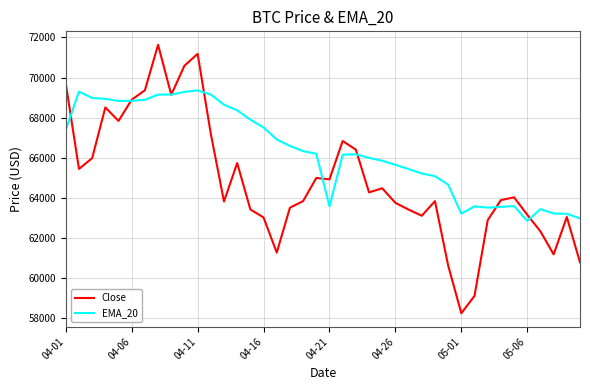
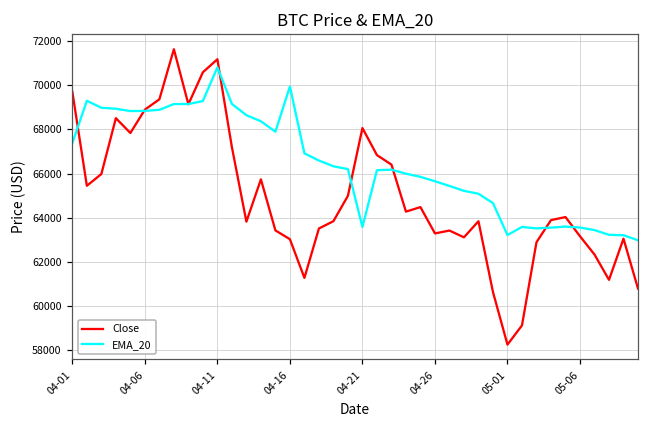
EMA_20, 04-11: 69400 -> 70800
EMA_20, 04-16: 67500 -> 69900
Close, 04-21: 64900 -> 68100
Close, 04-26: 63800 -> 63300
EMA_20, 05-06: 62900 -> 63600
